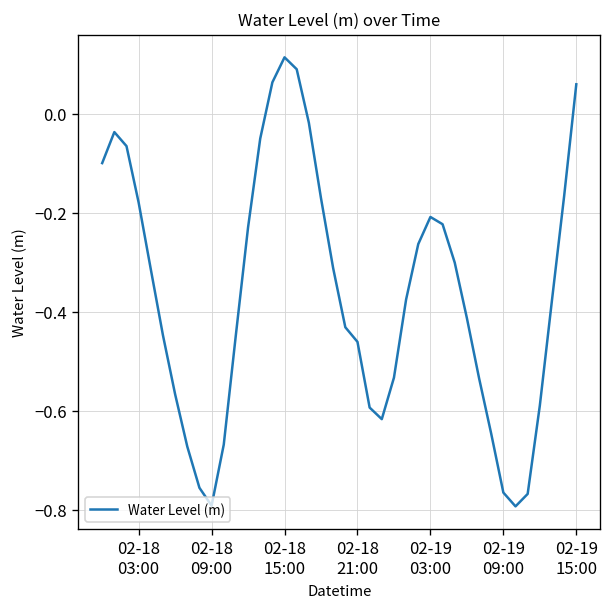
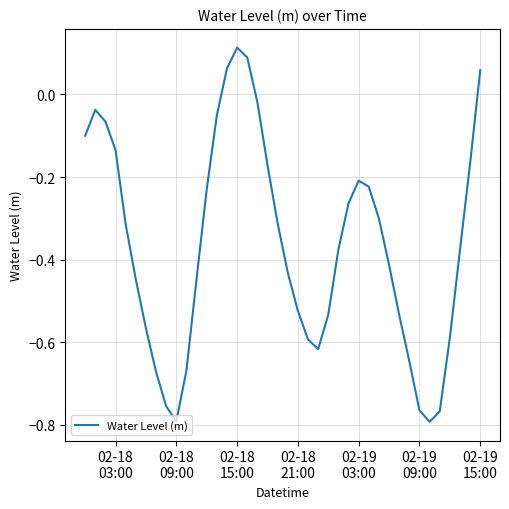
02-18 03:00: -0.18 -> -0.13
02-18 21:00: -0.46 -> -0.52
